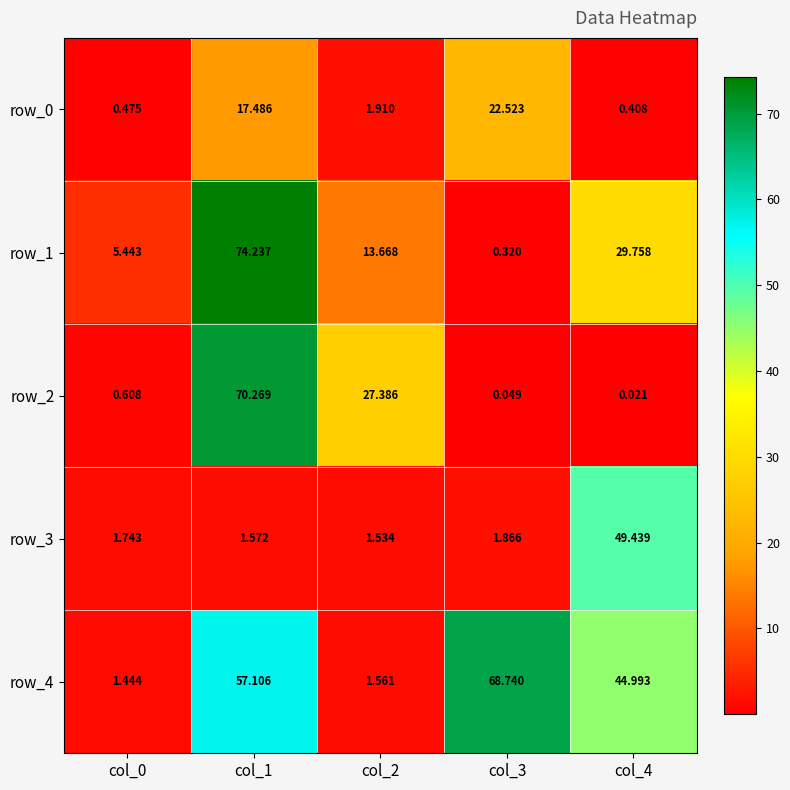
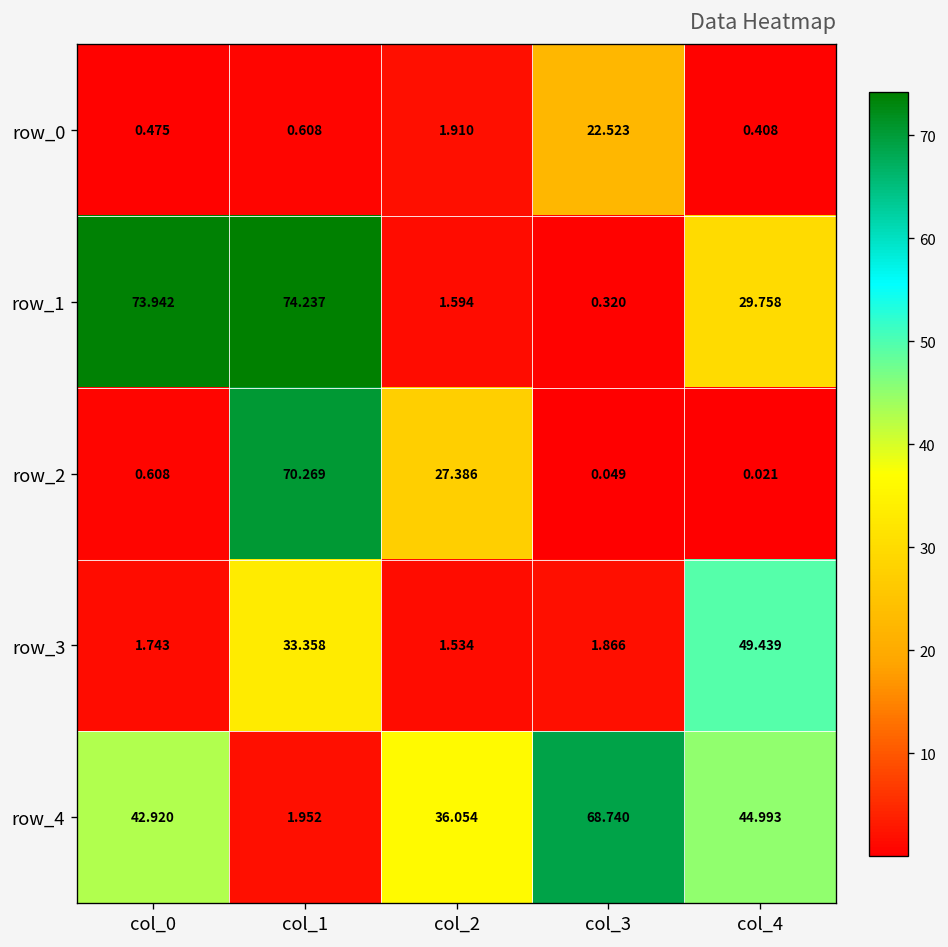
row_0, col_1: 17.486 -> 0.608
row_1, col_0: 5.443 -> 73.942
row_1, col_2: 13.668 -> 1.594
row_3, col_1: 1.572 -> 33.358
row_4, col_0: 1.444 -> 42.920
row_4, col_1: 57.106 -> 1.952
row_4, col_2: 1.561 -> 36.054
